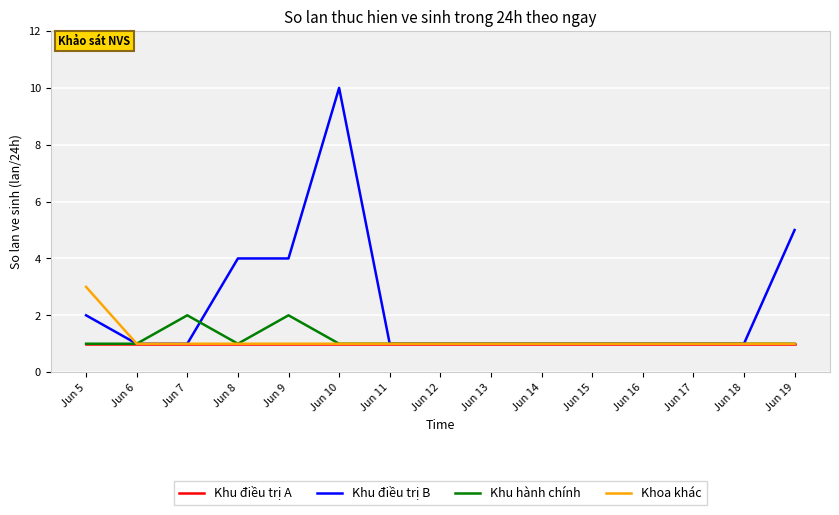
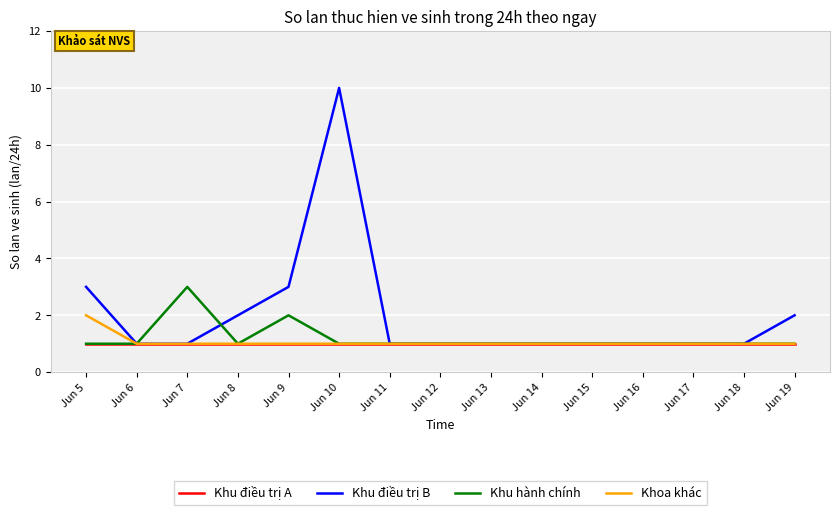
Khu điều trị B, Jun 5: 2 -> 3
Khoa khác, Jun 5: 3 -> 2
Khu hành chính, Jun 7: 2 -> 3
Khu điều trị B, Jun 8: 4 -> 2
Khu điều trị B, Jun 9: 4 -> 3
Khu điều trị B, Jun 19: 5 -> 2
